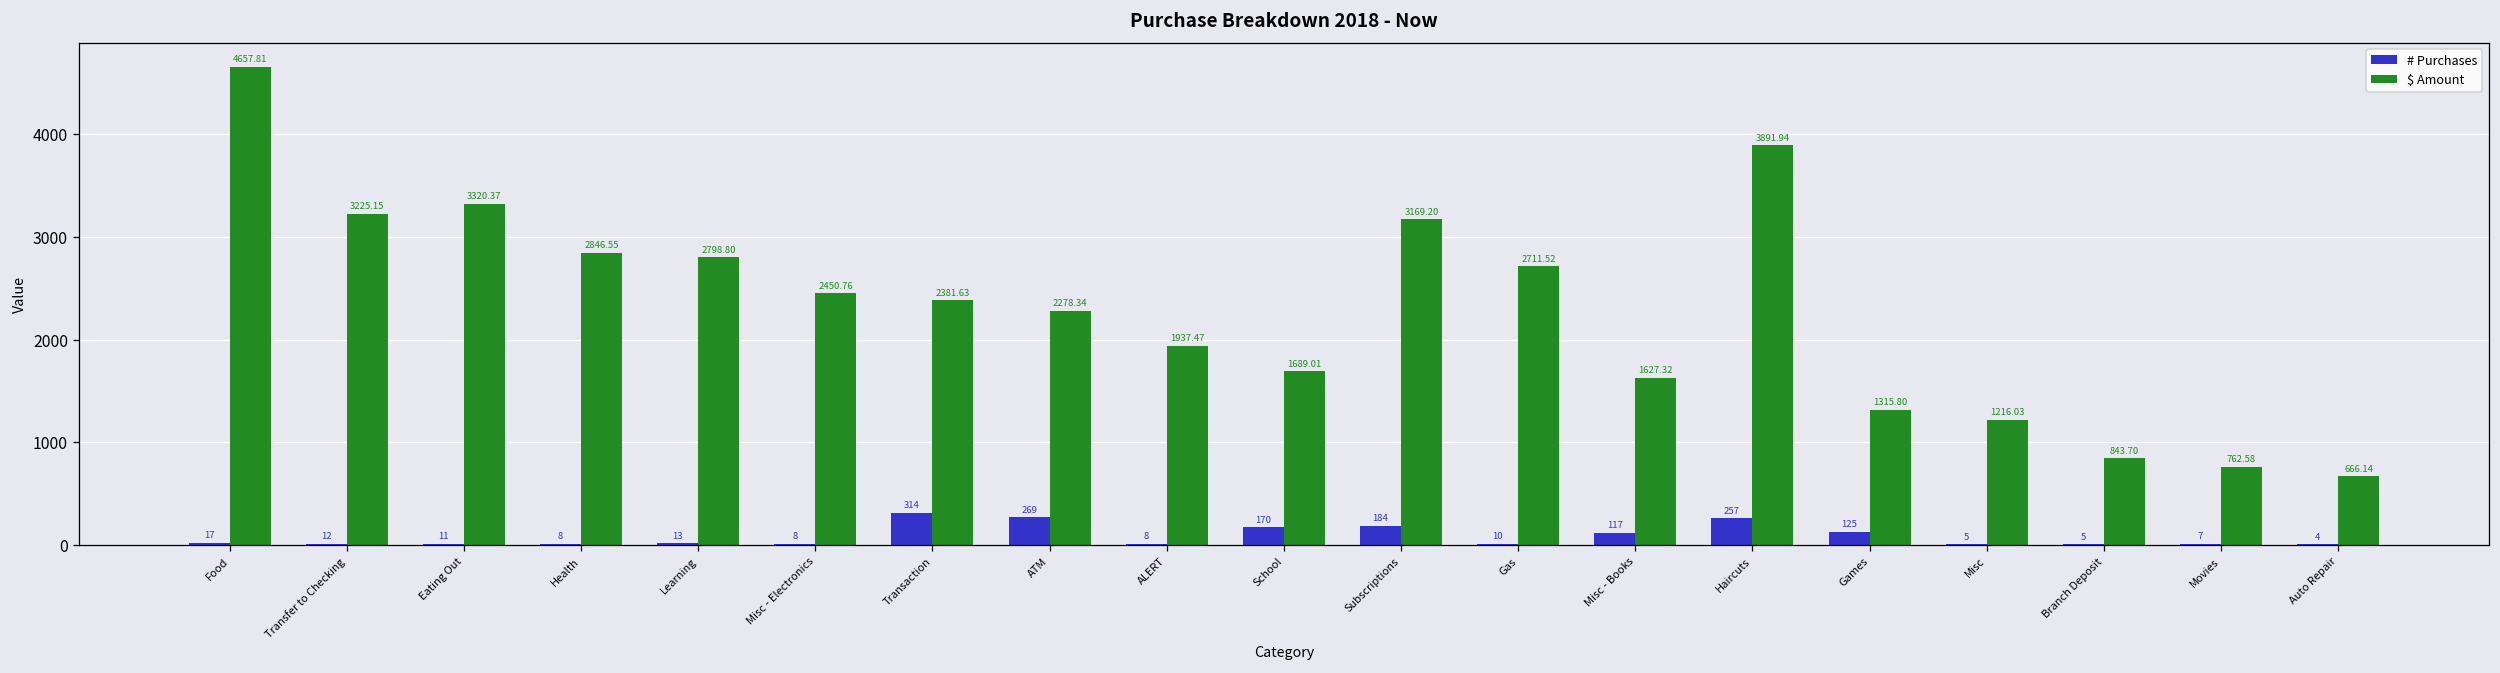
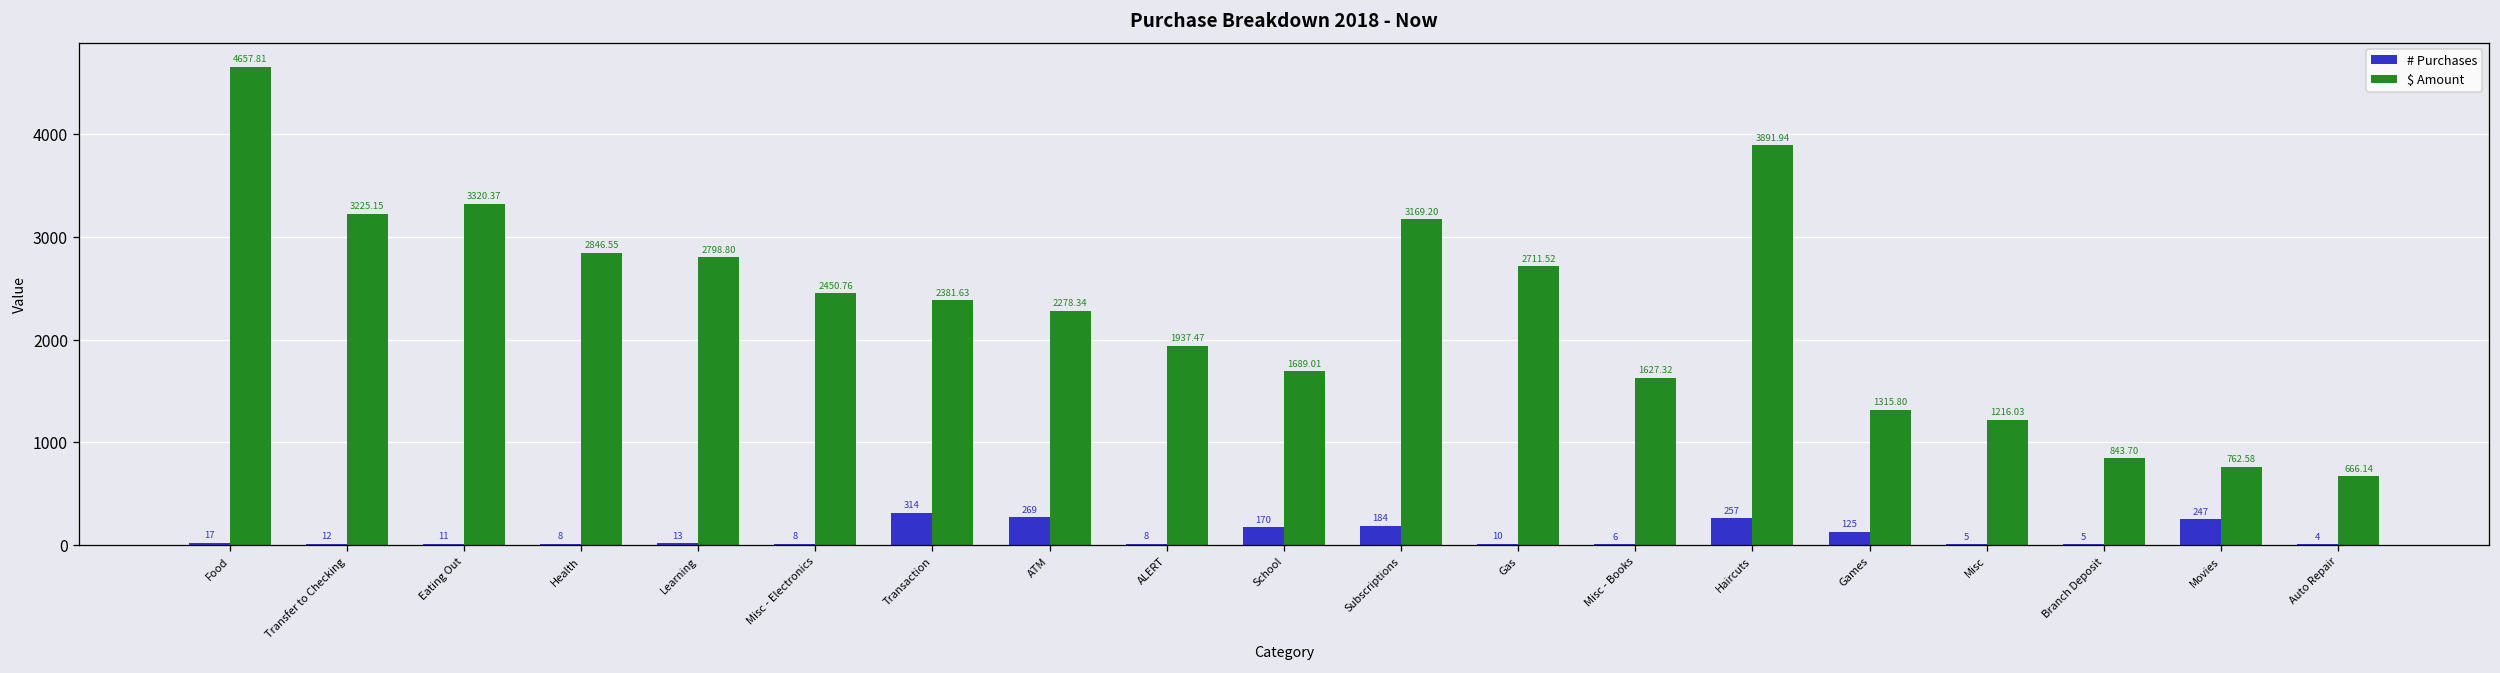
# Purchases, Misc - Books: 117 -> 6
# Purchases, Movies: 7 -> 247
